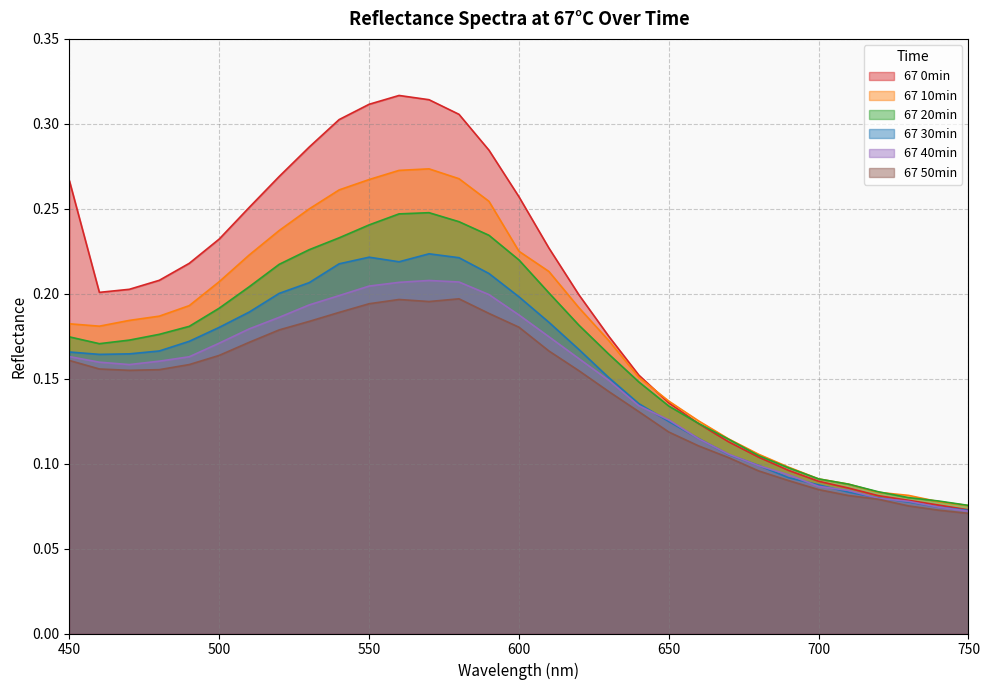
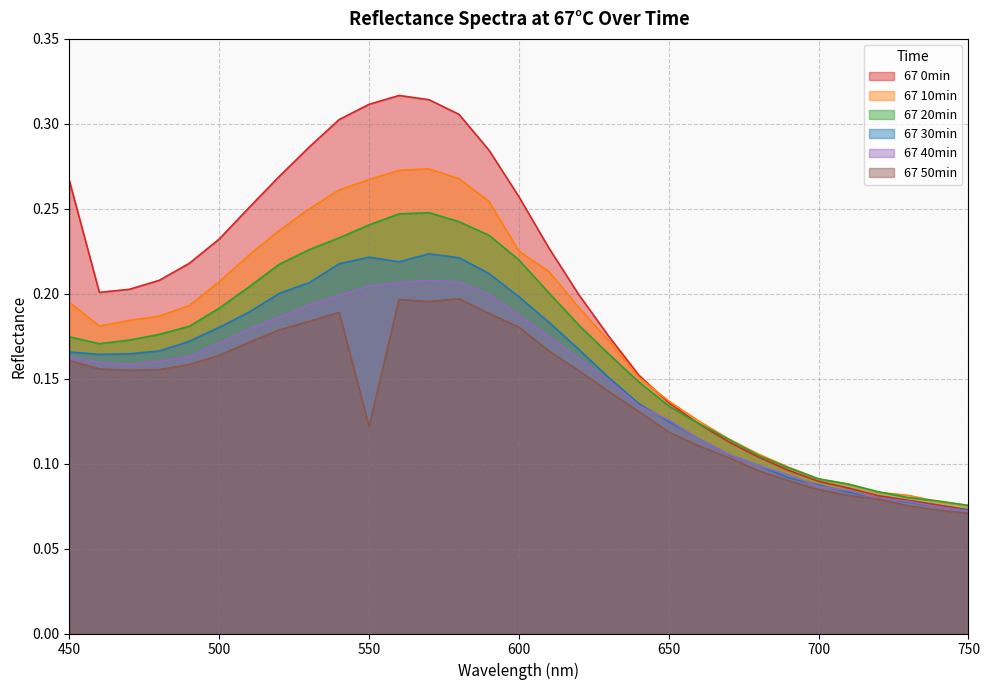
67 10min, 450: 0.182 -> 0.195
67 50min, 550: 0.194 -> 0.122
